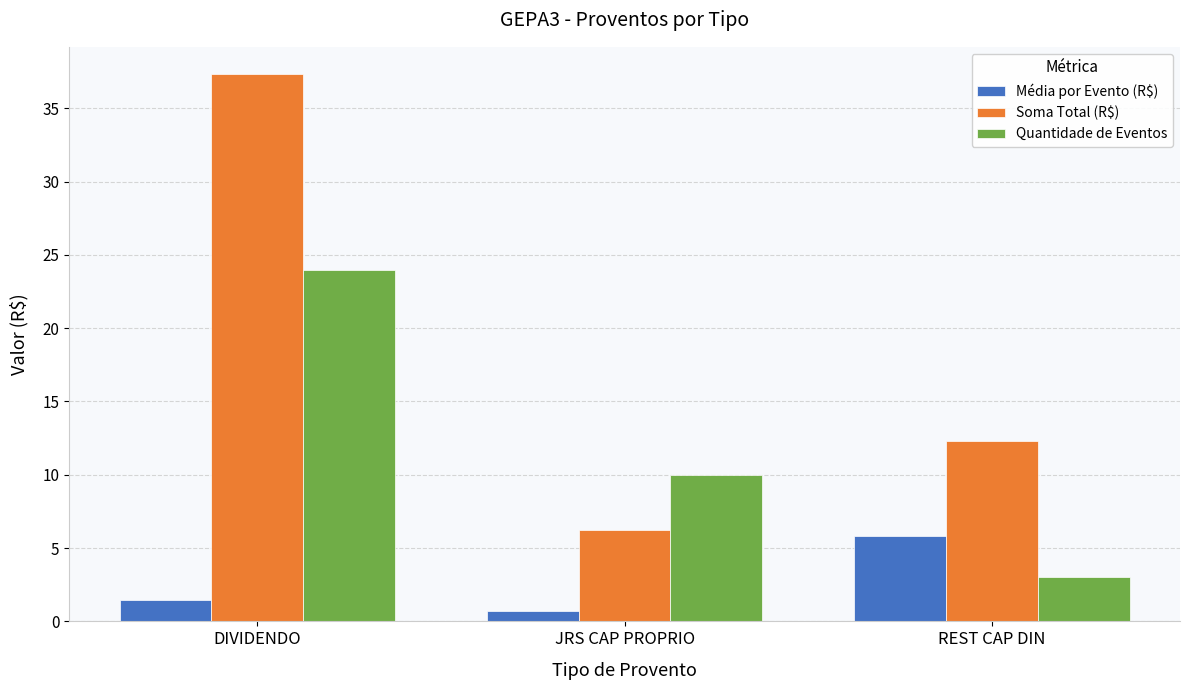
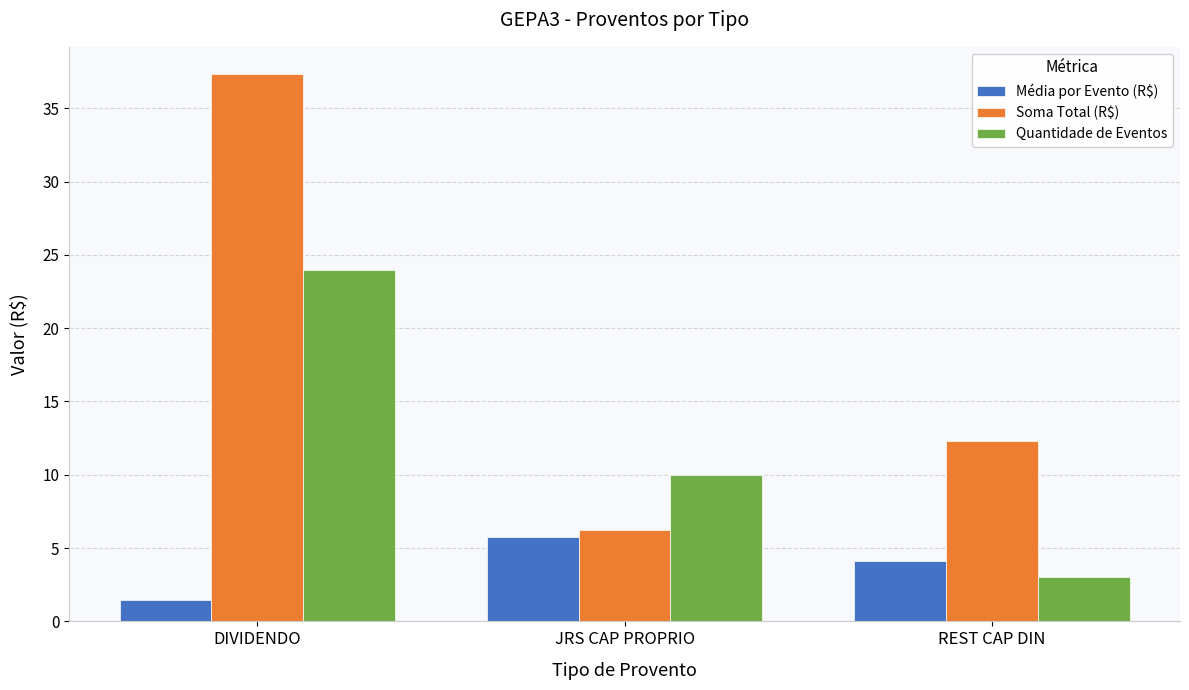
Média por Evento (R$), JRS CAP PROPRIO: 0.7 -> 5.8
Média por Evento (R$), REST CAP DIN: 5.8 -> 4.1
